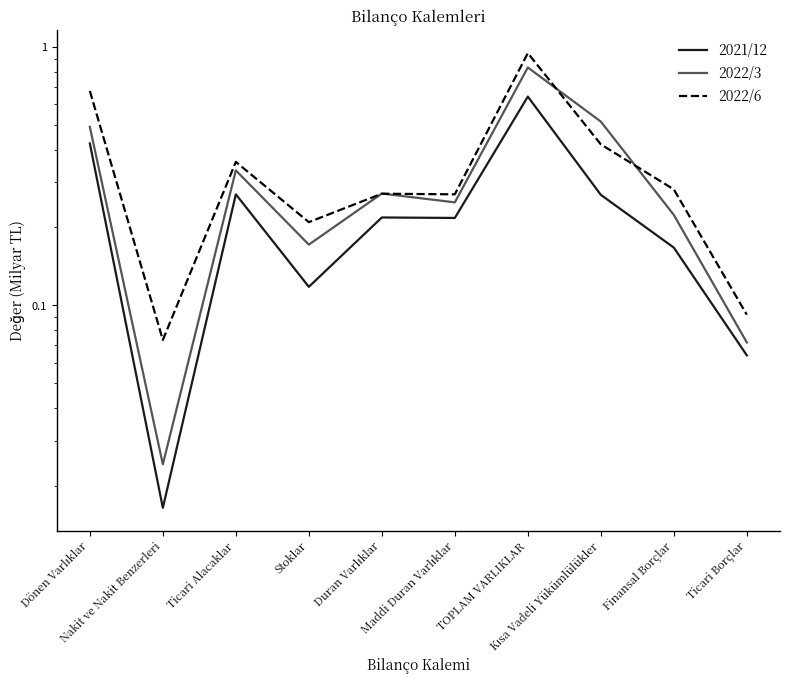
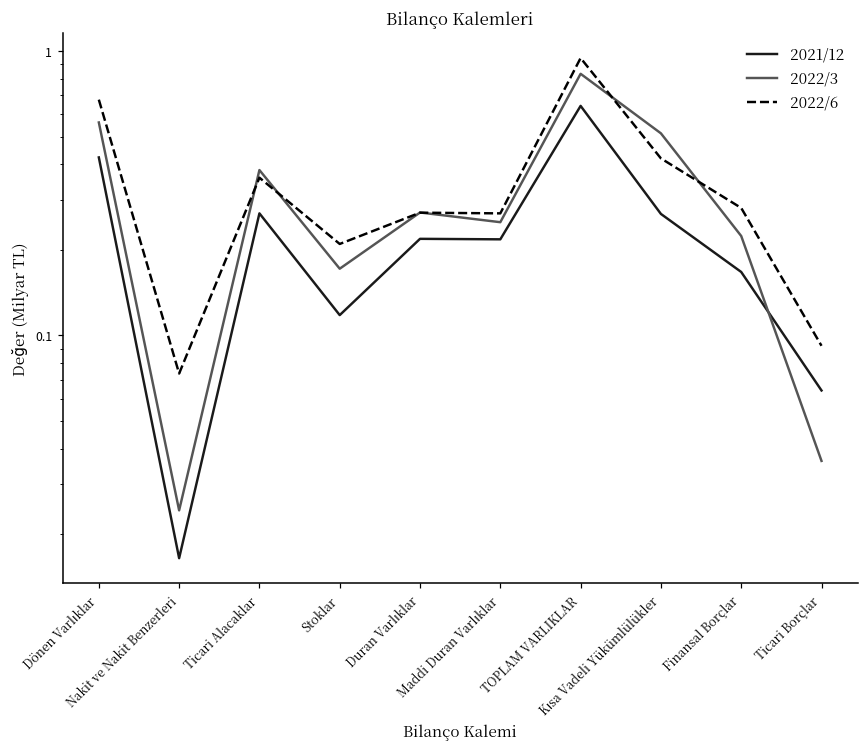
2022/3, Dönen Varlıklar: 0.49 -> 0.56
2022/3, Ticari Alacaklar: 0.33 -> 0.38
2022/3, Ticari Borçlar: 0.072 -> 0.036
